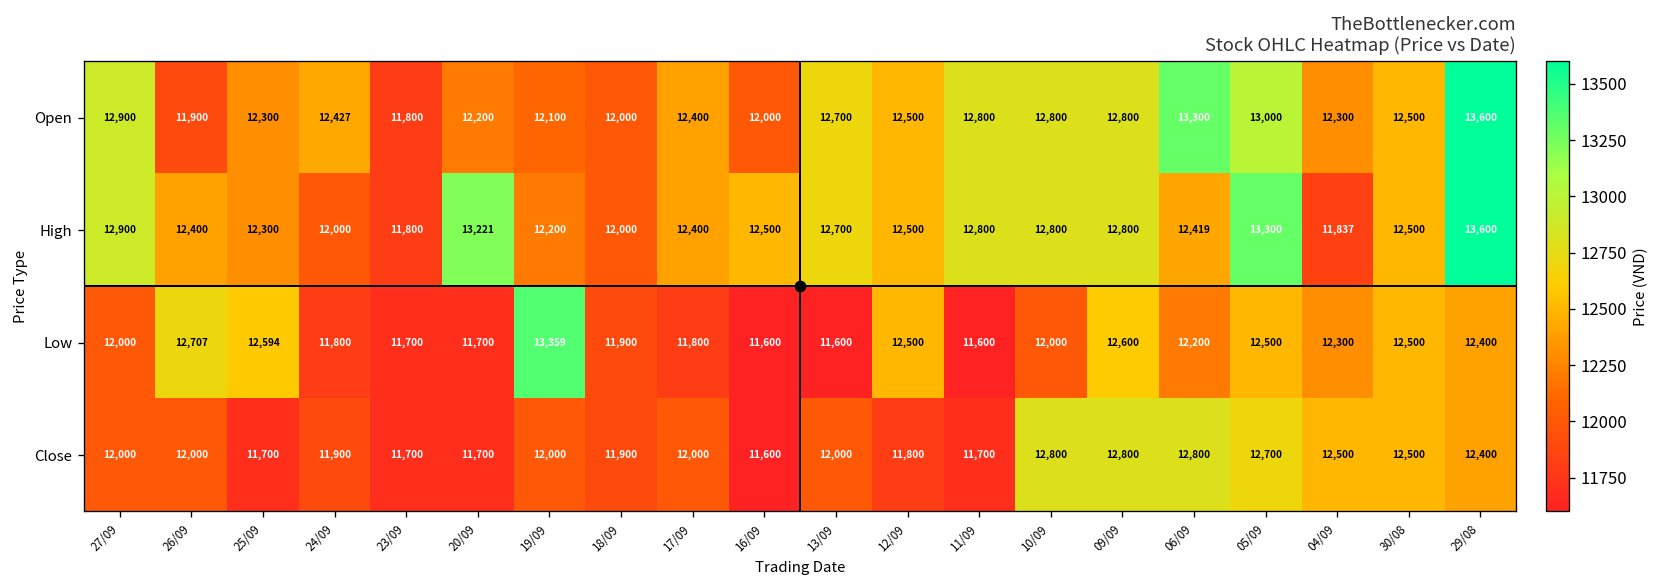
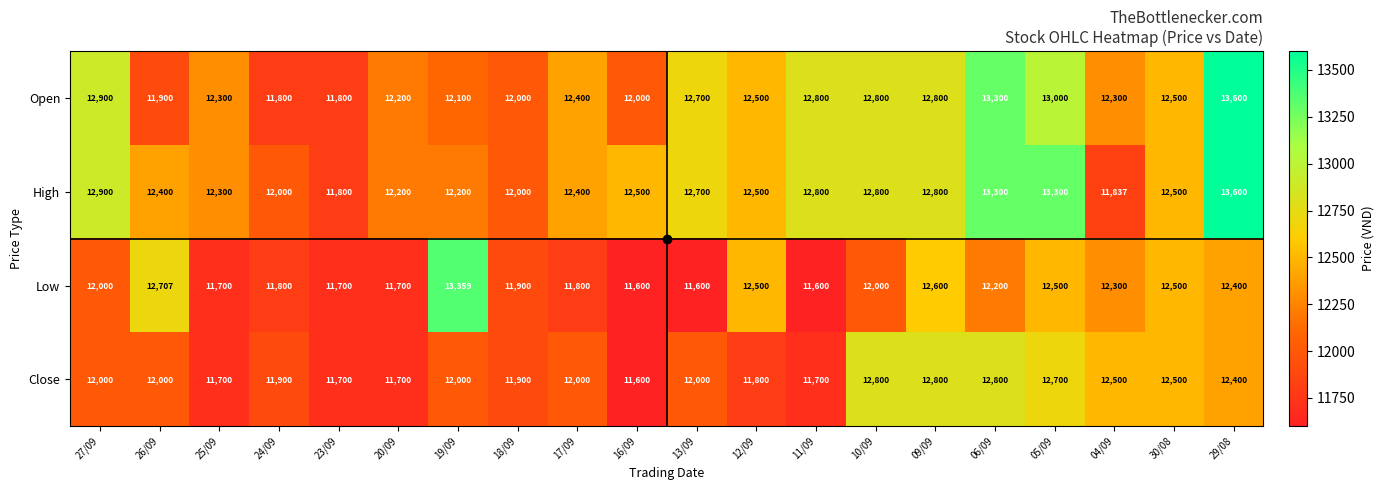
Open, 24/09: 12,427 -> 11,800
High, 20/09: 13,221 -> 12,200
High, 06/09: 12,419 -> 13,300
Low, 25/09: 12,594 -> 11,700
